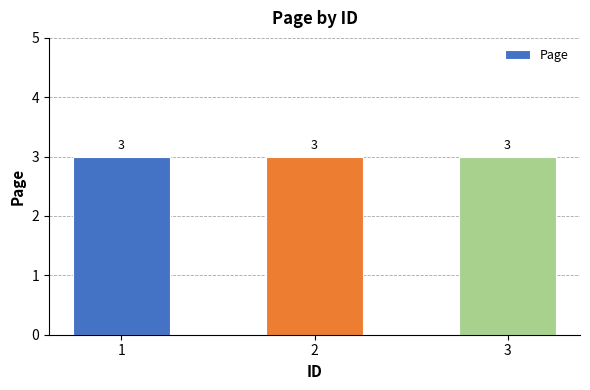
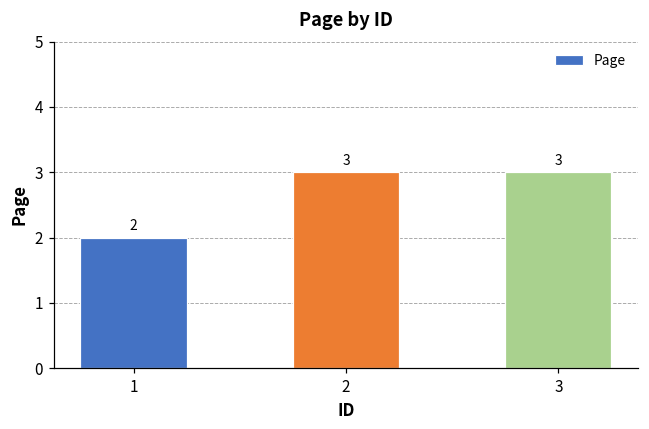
1: 3 -> 2
